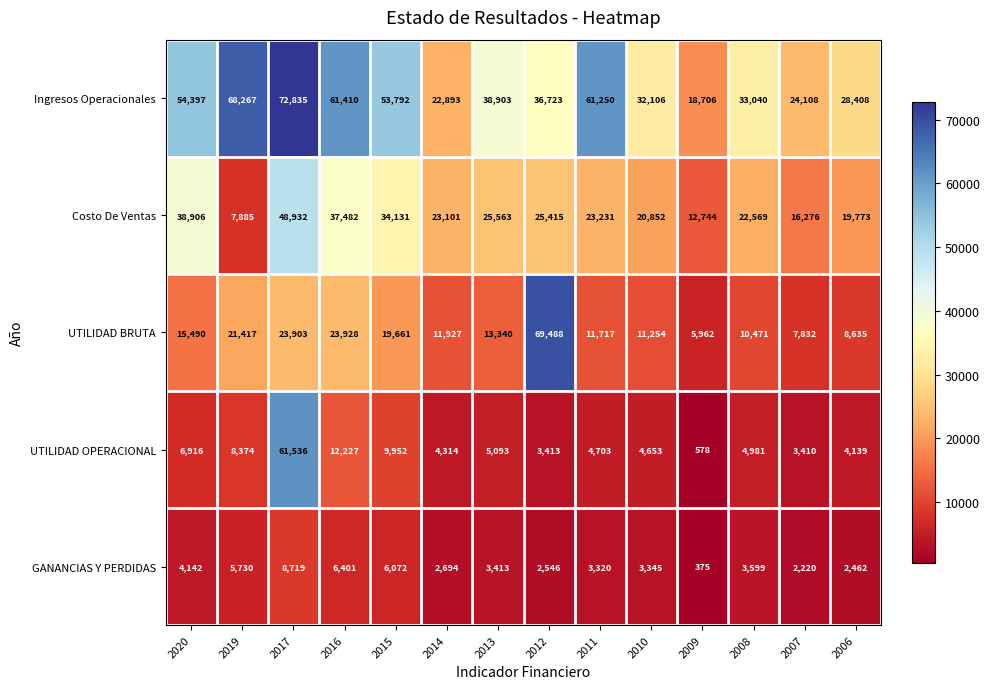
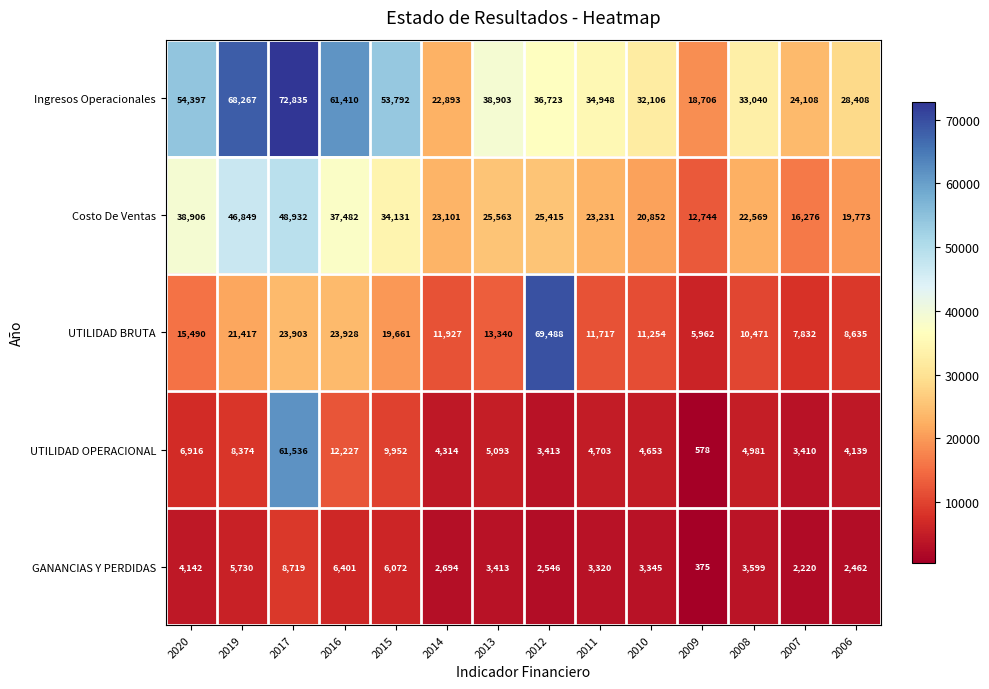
Ingresos Operacionales, 2011: 61,250 -> 34,948
Costo De Ventas, 2019: 7,885 -> 46,849
